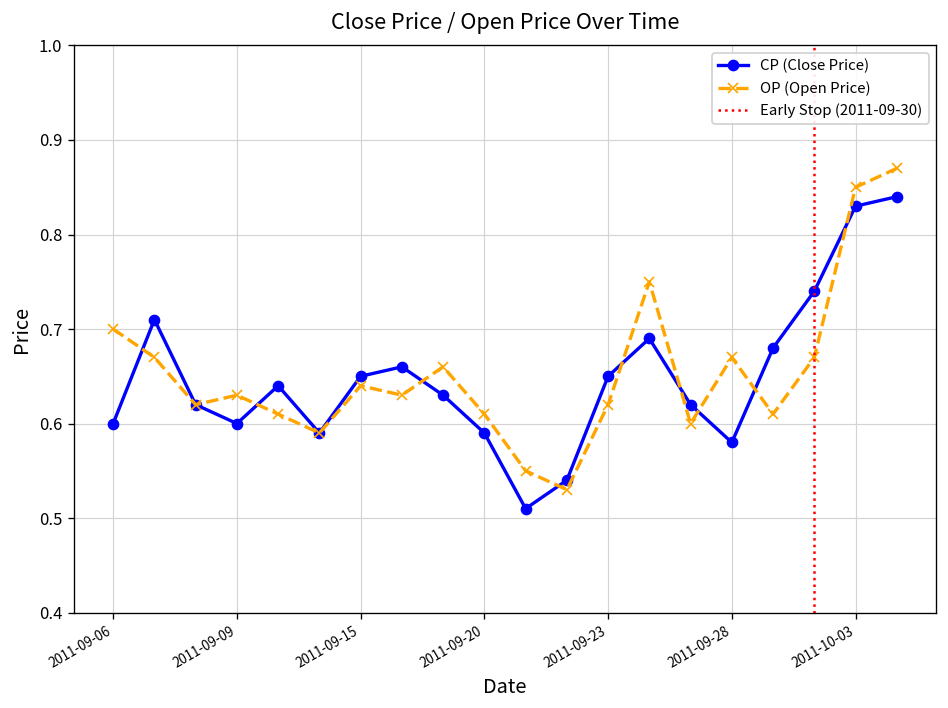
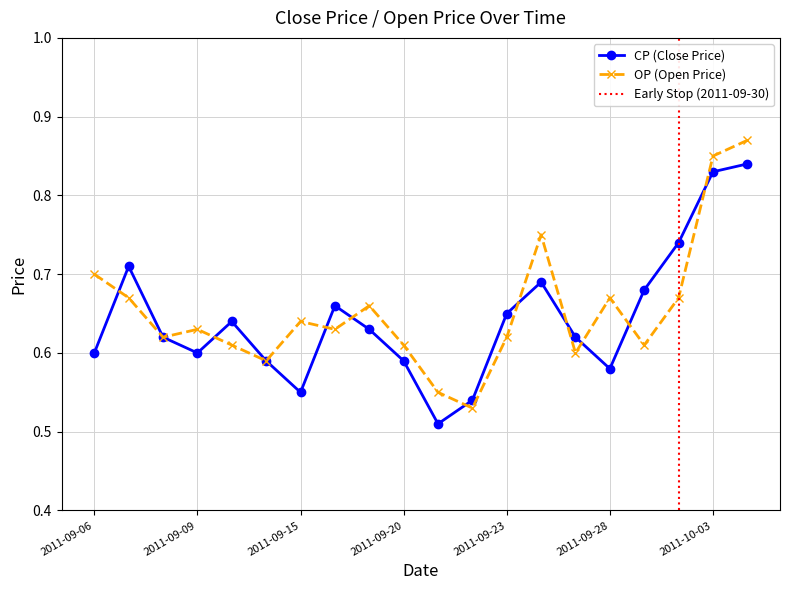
CP (Close Price), 2011-09-15: 0.65 -> 0.55
